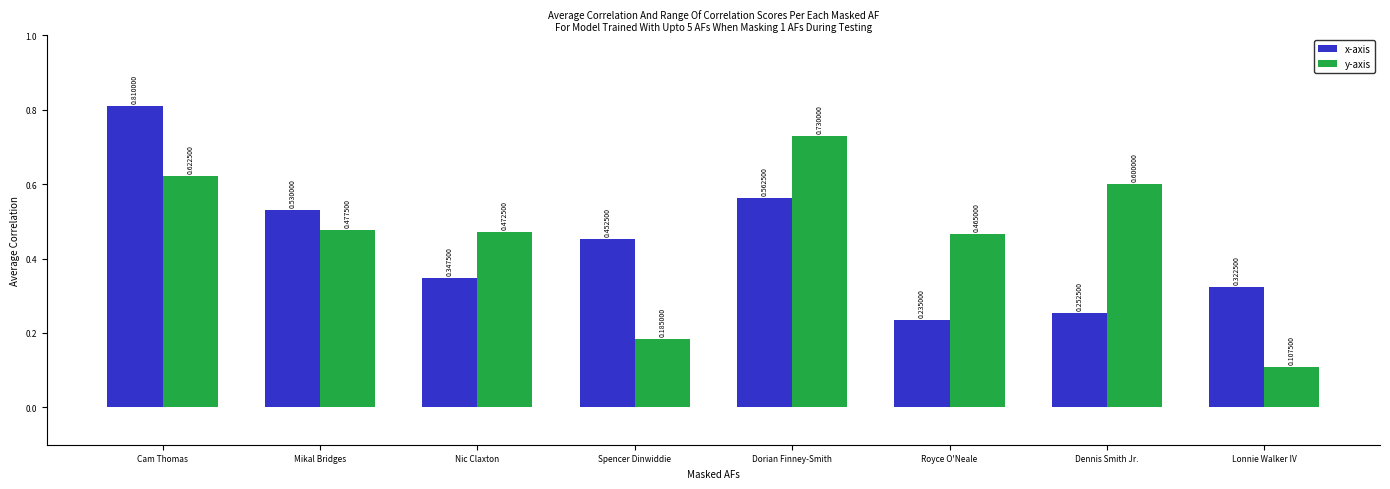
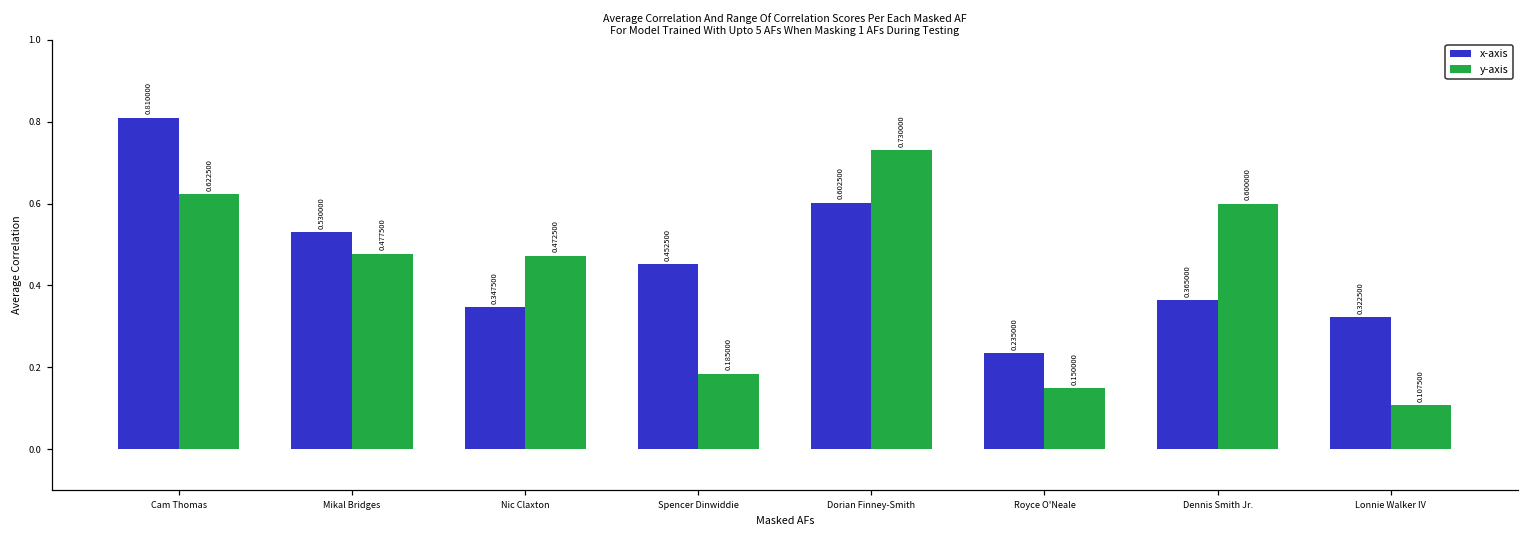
x-axis, Dorian Finney-Smith: 0.562500 -> 0.602500
y-axis, Royce O'Neale: 0.465000 -> 0.150000
x-axis, Dennis Smith Jr.: 0.252500 -> 0.365000
